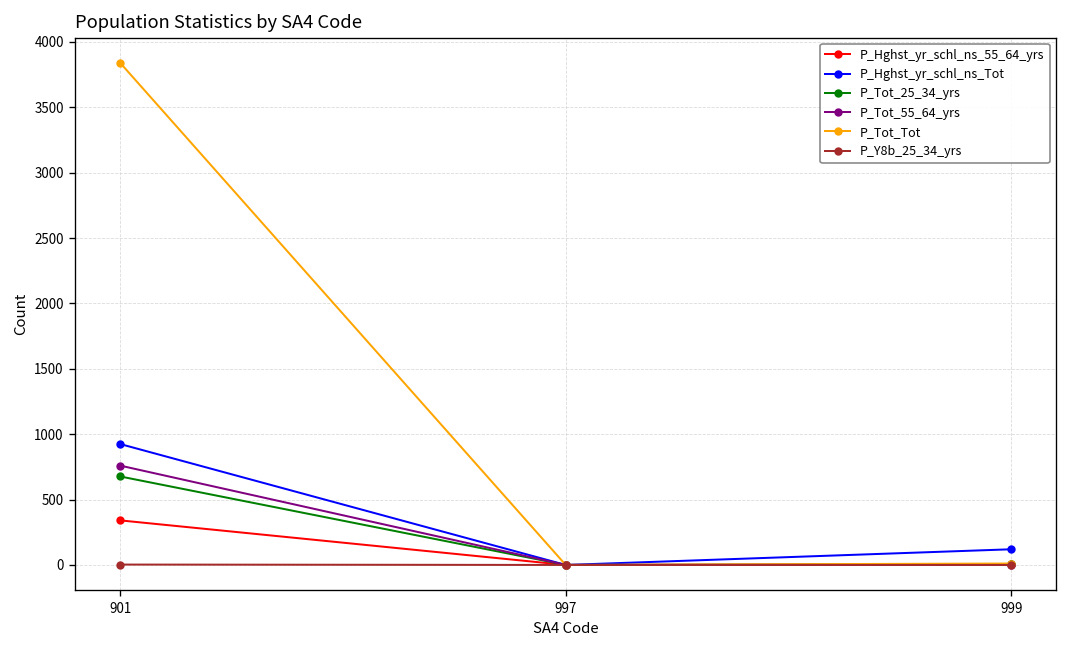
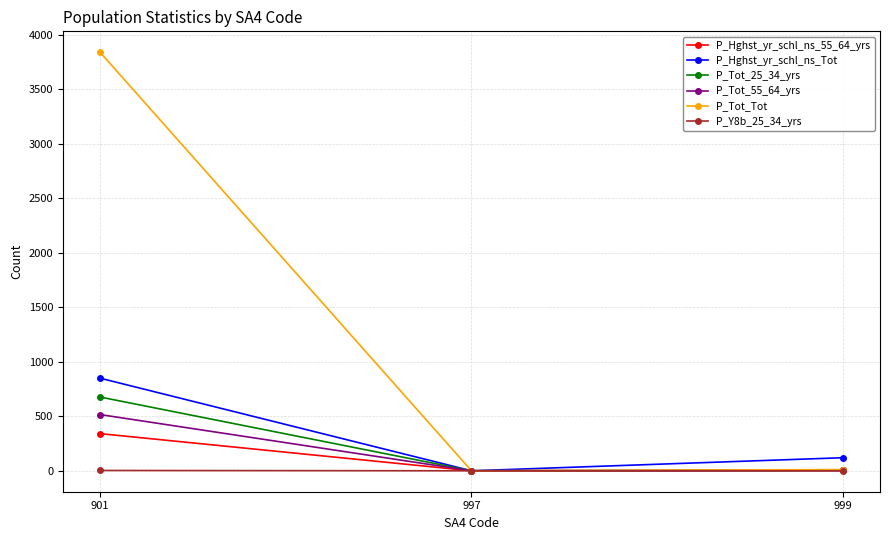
P_Hghst_yr_schl_ns_Tot, 901: 930 -> 850
P_Tot_55_64_yrs, 901: 760 -> 520
